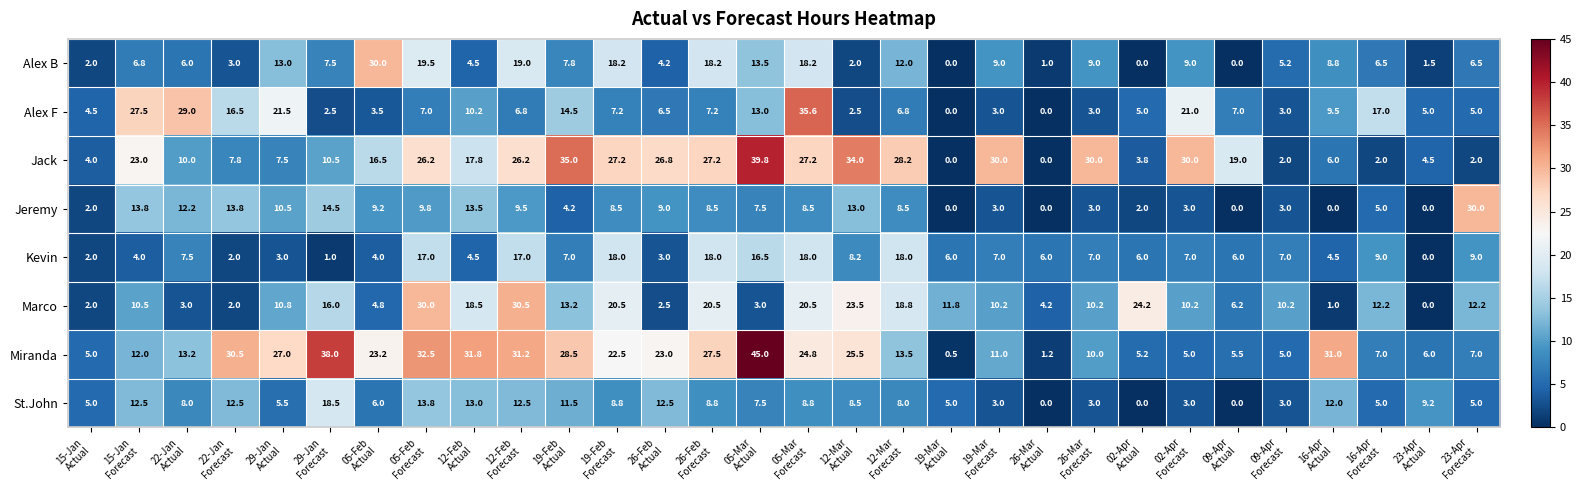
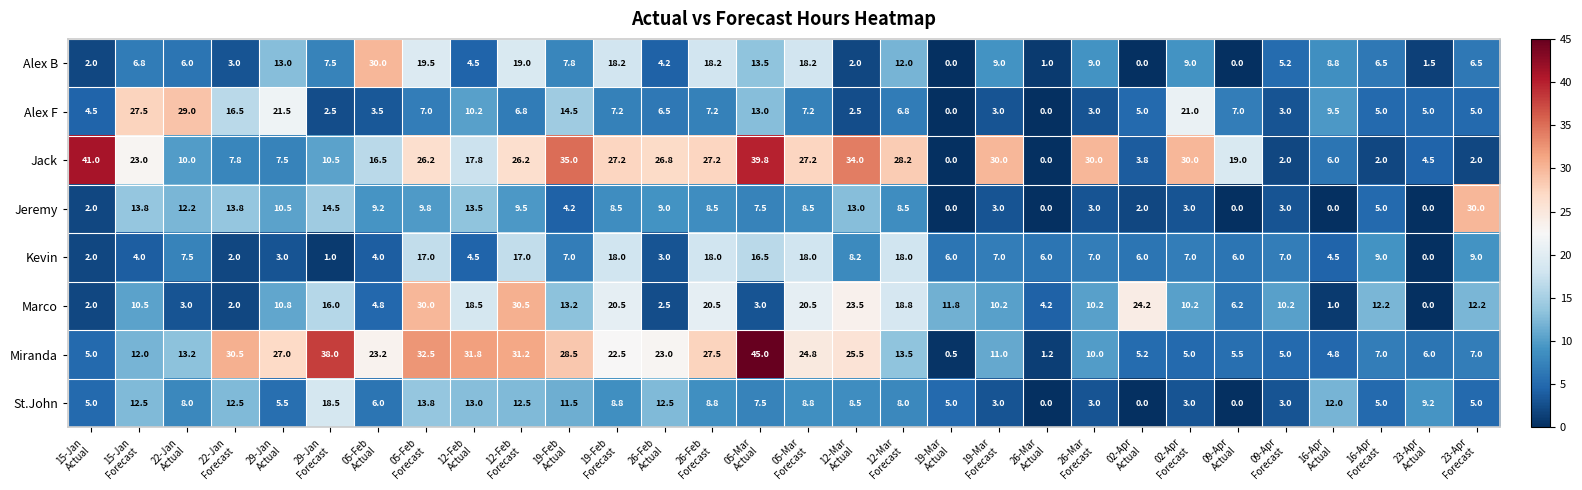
Alex F, 05-Mar Forecast: 35.6 -> 7.2
Alex F, 16-Apr Forecast: 17.0 -> 5.0
Jack, 15-Jan Actual: 4.0 -> 41.0
Miranda, 16-Apr Actual: 31.0 -> 4.8
